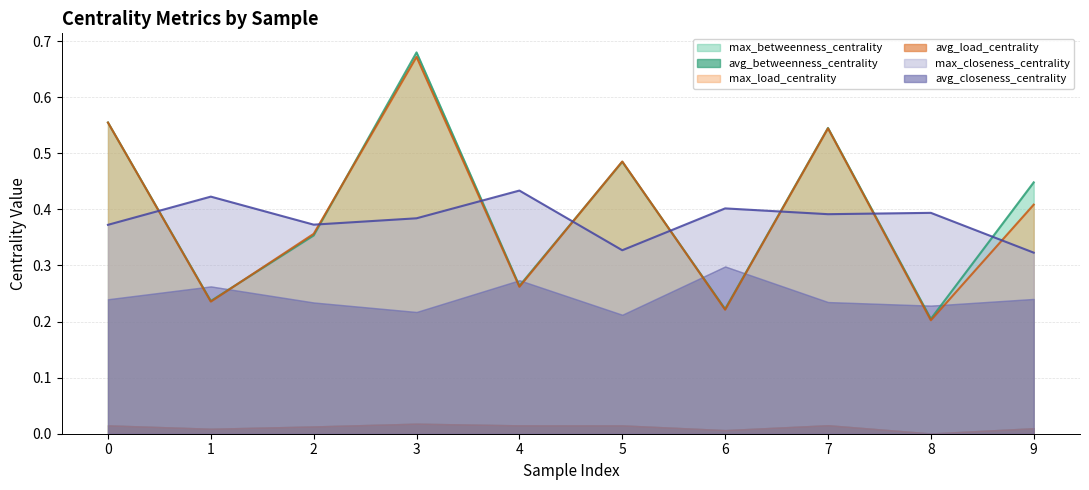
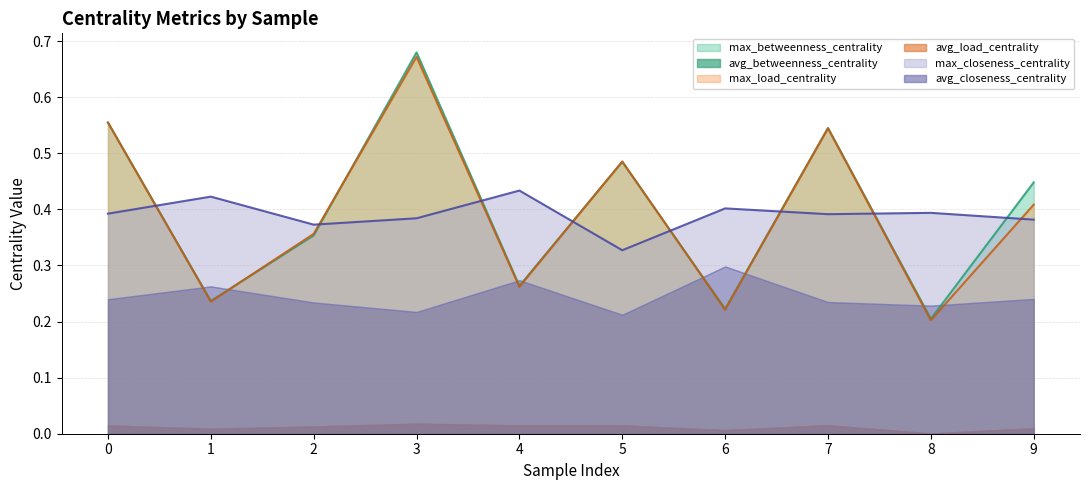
max_closeness_centrality, 0: 0.37 -> 0.39
max_closeness_centrality, 9: 0.32 -> 0.38
